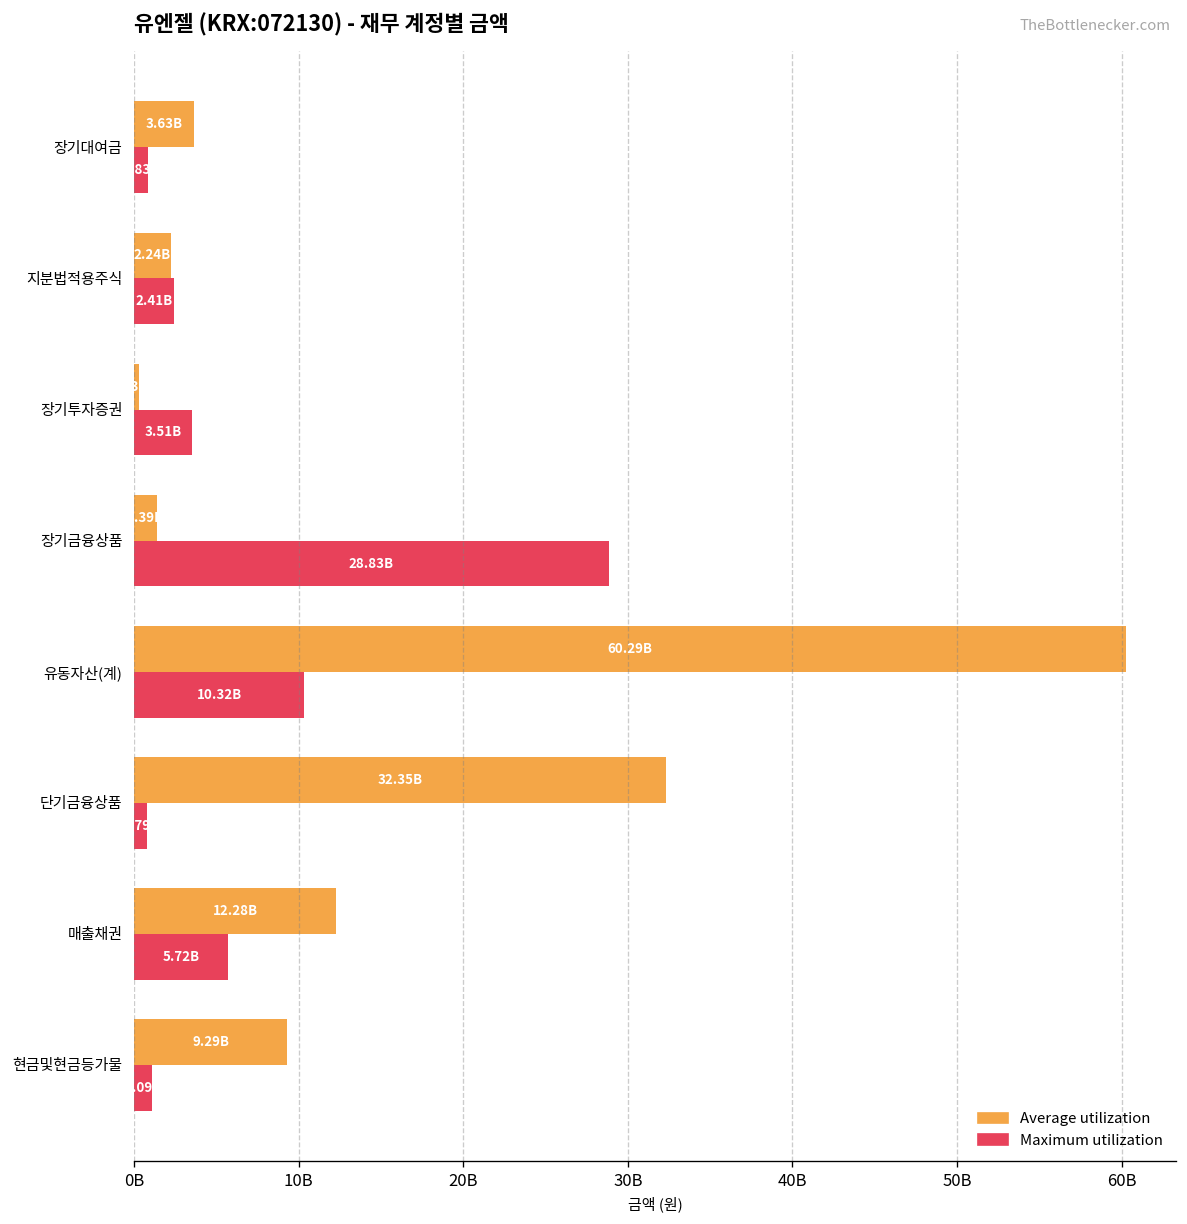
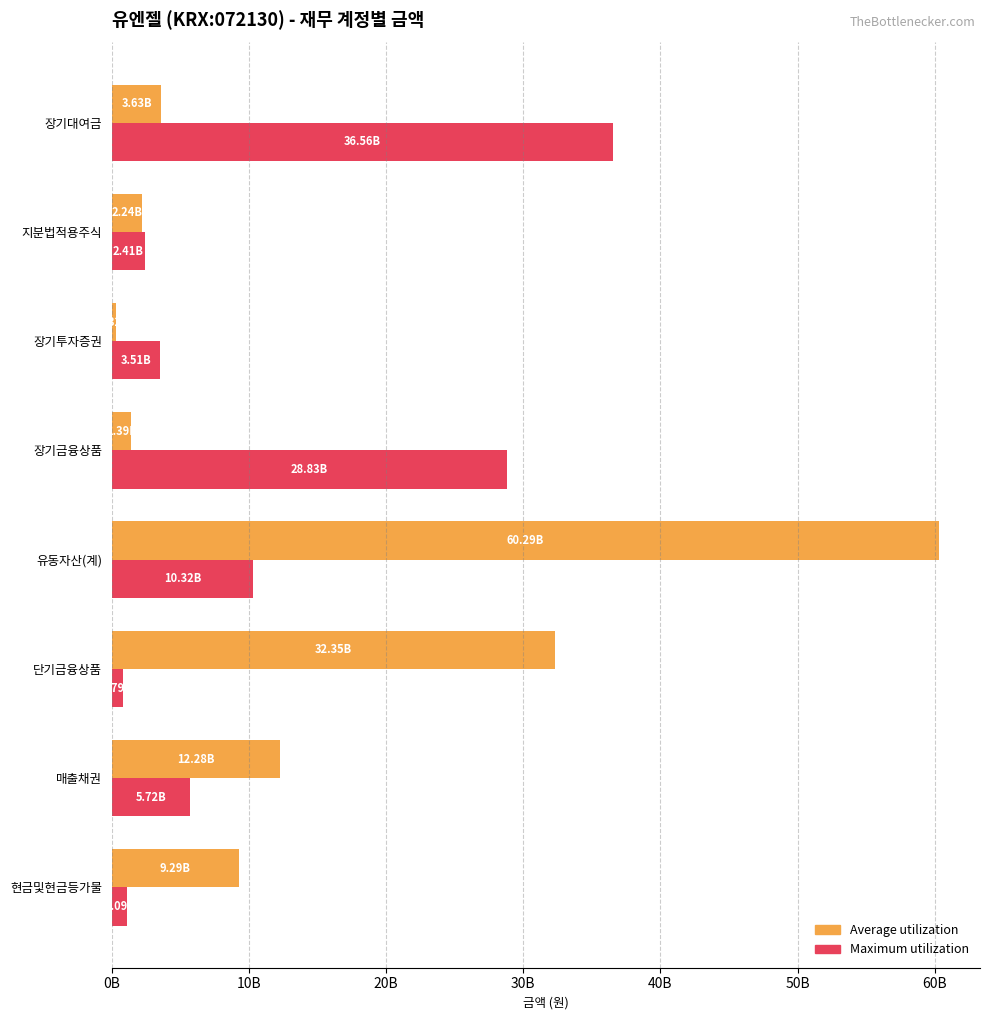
Maximum utilization, 장기대여금: 800000000 -> 36600000000
